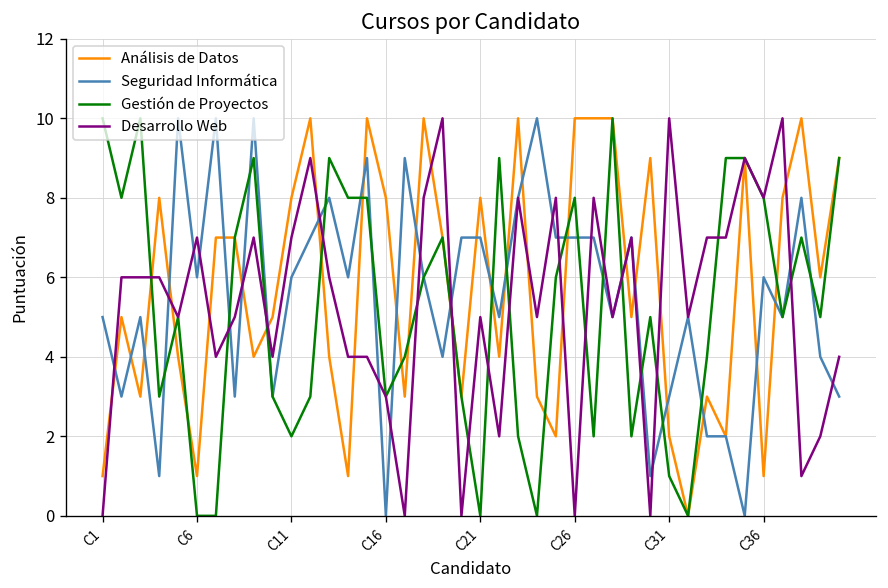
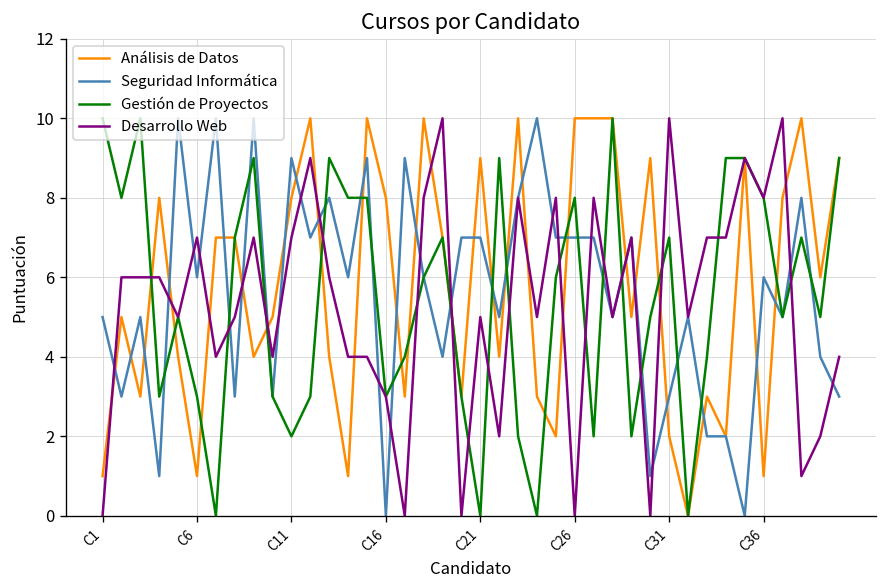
Gestión de Proyectos, C6: 0 -> 3
Seguridad Informática, C11: 6 -> 9
Análisis de Datos, C21: 8 -> 9
Gestión de Proyectos, C31: 1 -> 7
